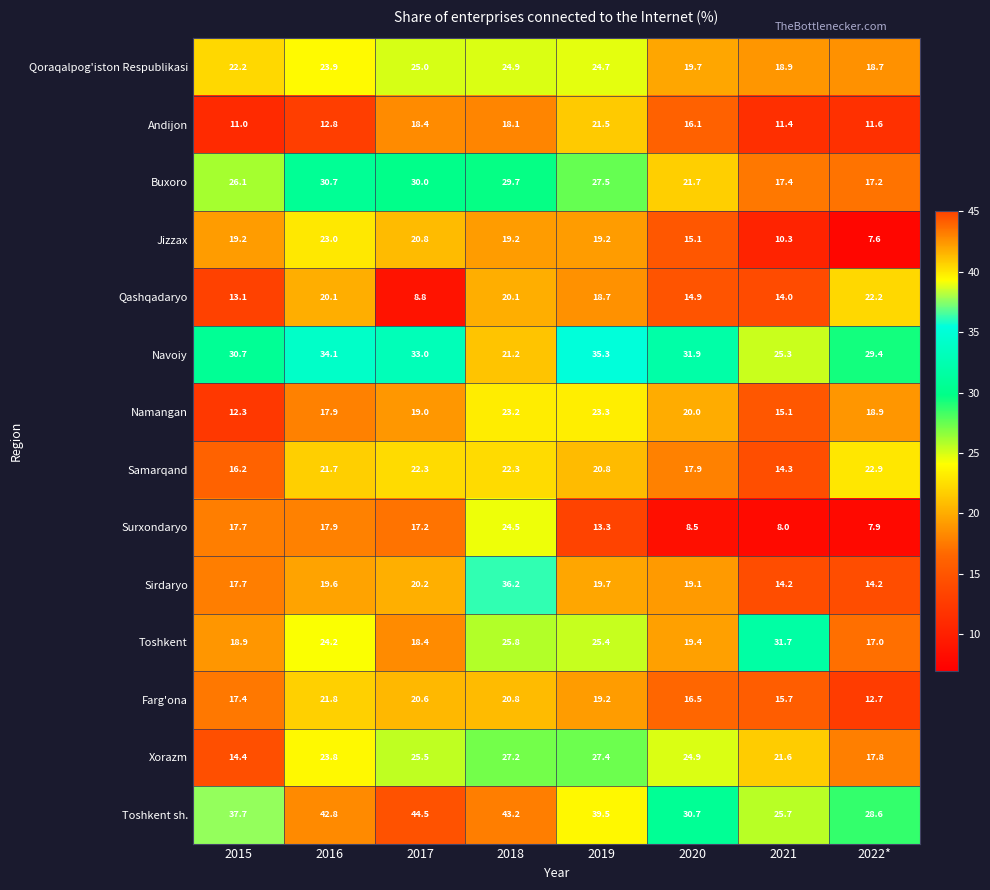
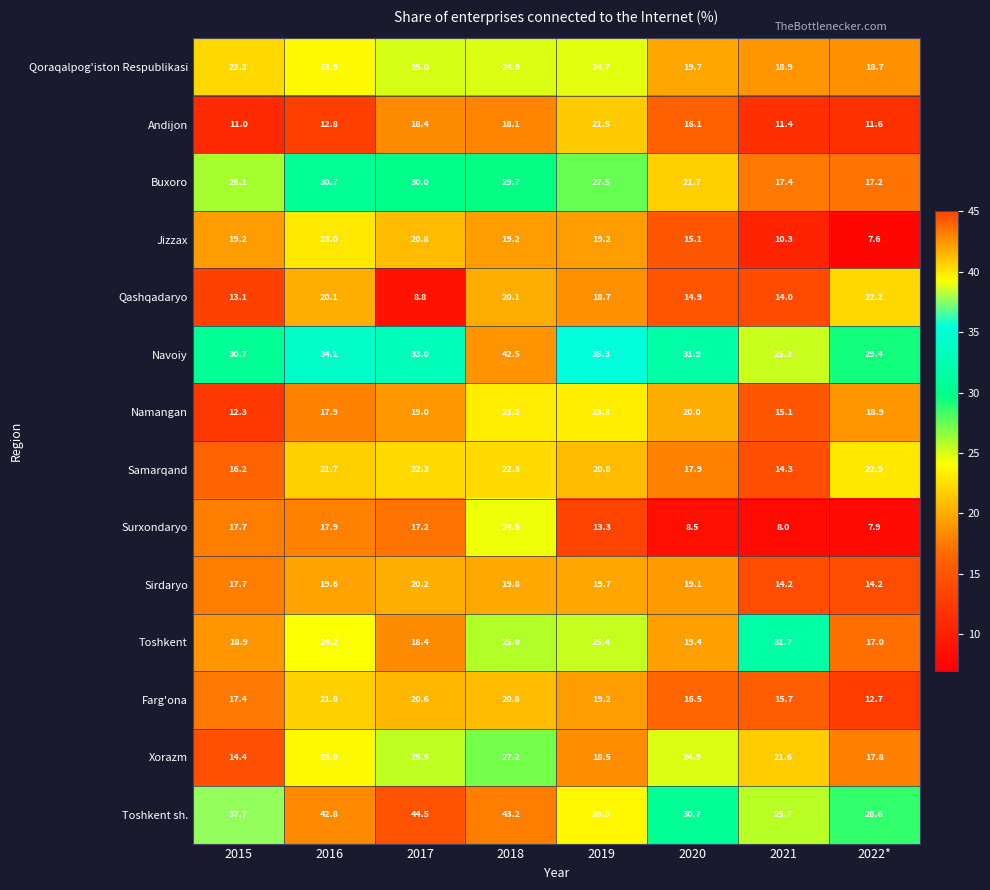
Navoiy, 2018: 21.2 -> 42.5
Sirdaryo, 2018: 36.2 -> 19.8
Xorazm, 2019: 27.4 -> 18.5
